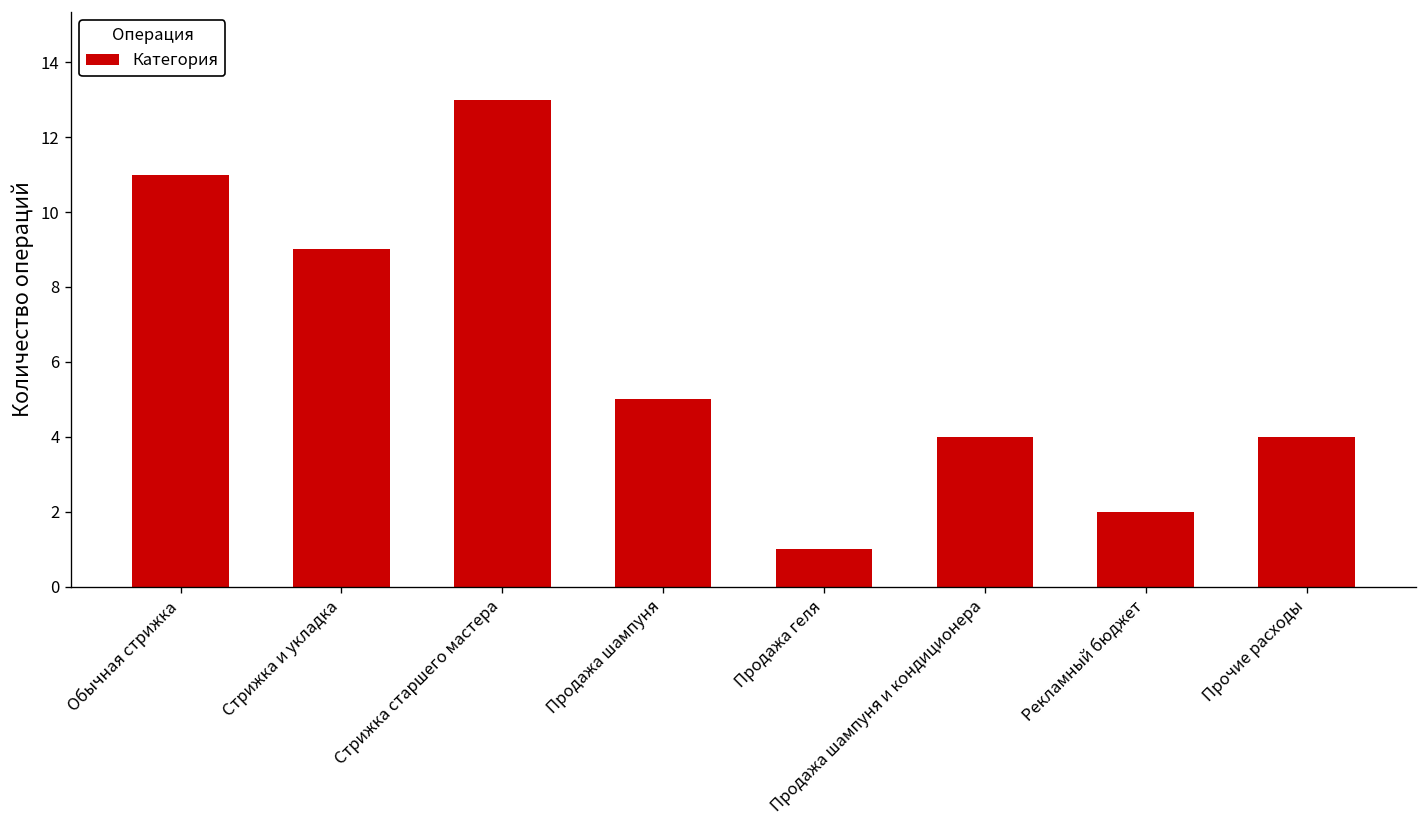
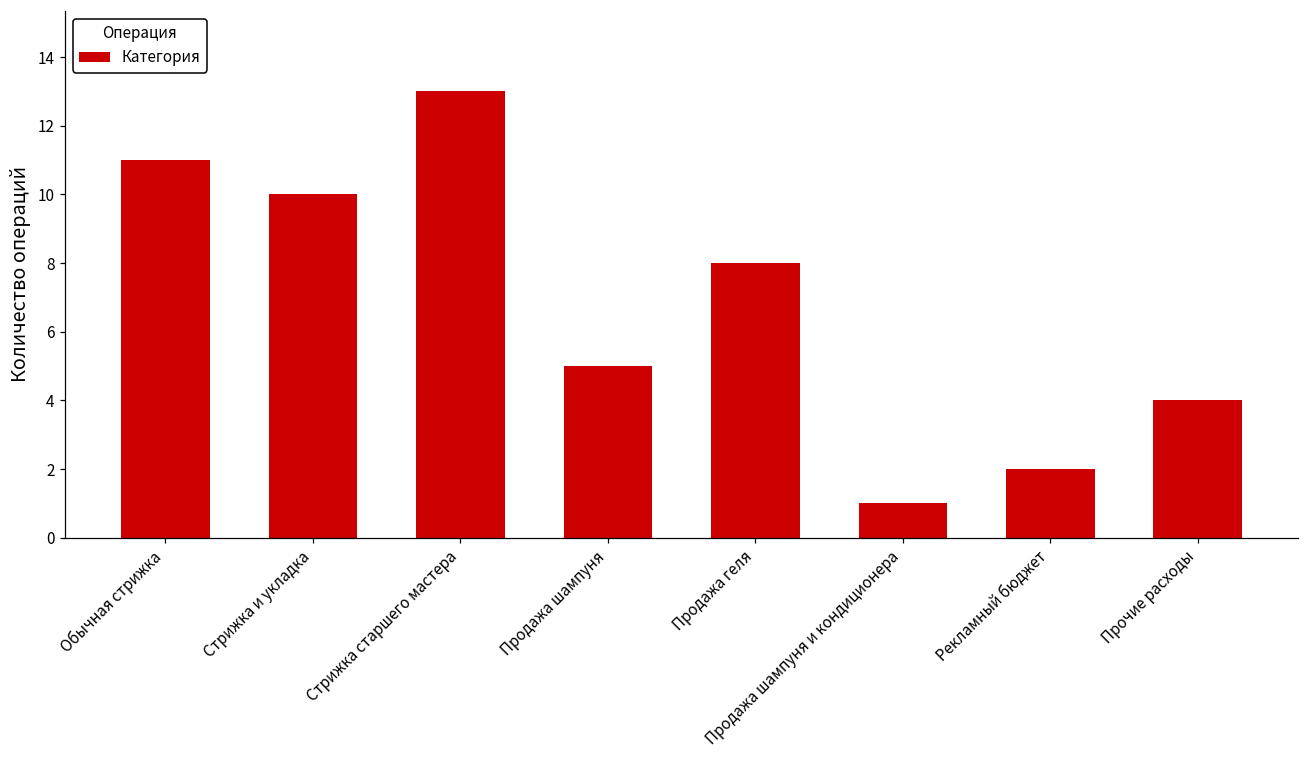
Стрижка и укладка: 9 -> 10
Продажа геля: 1 -> 8
Продажа шампуня и кондиционера: 4 -> 1
